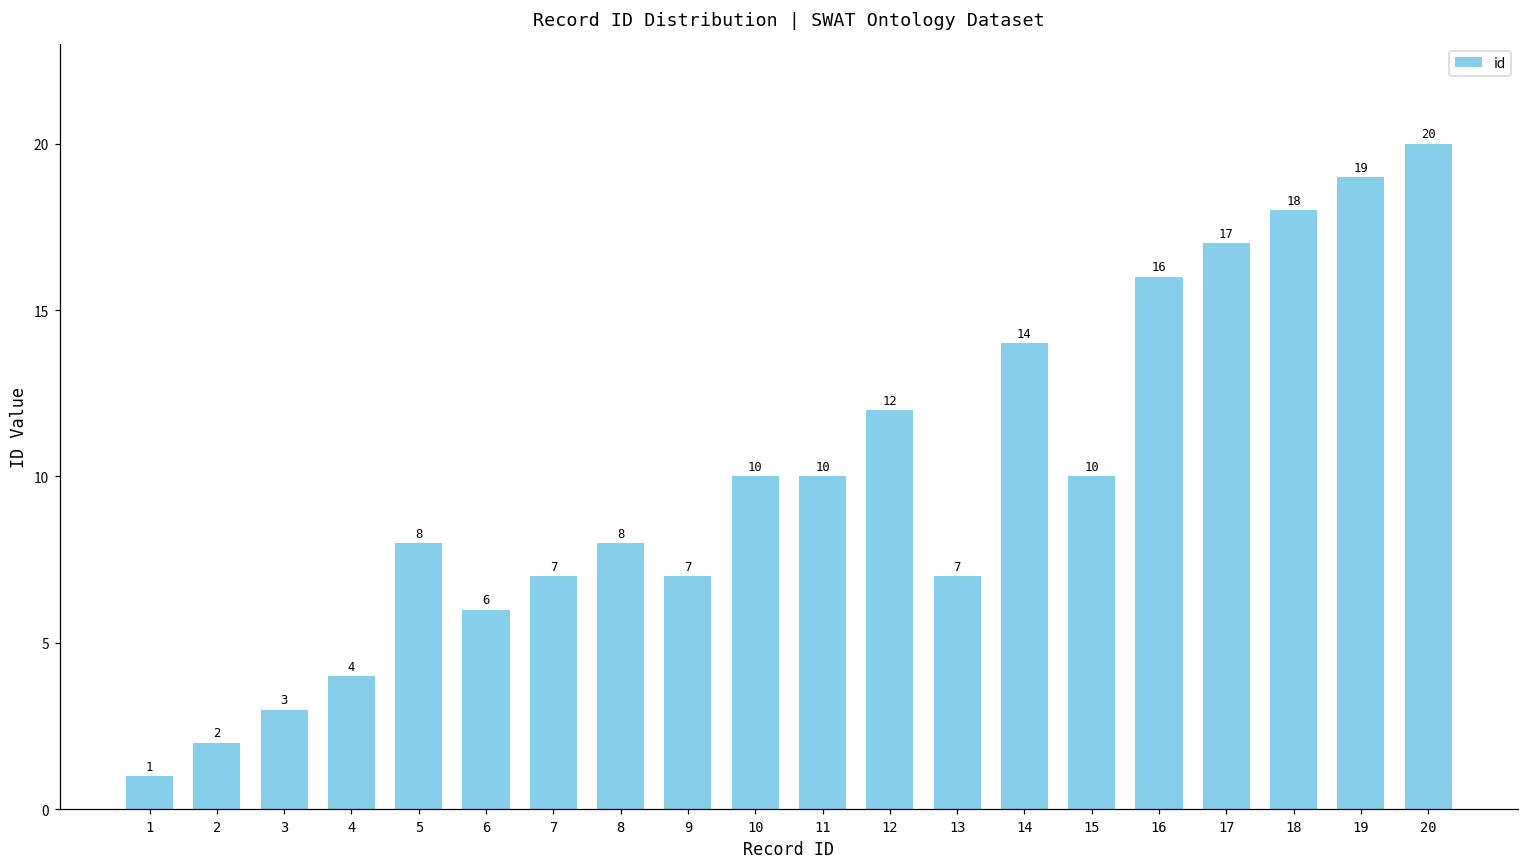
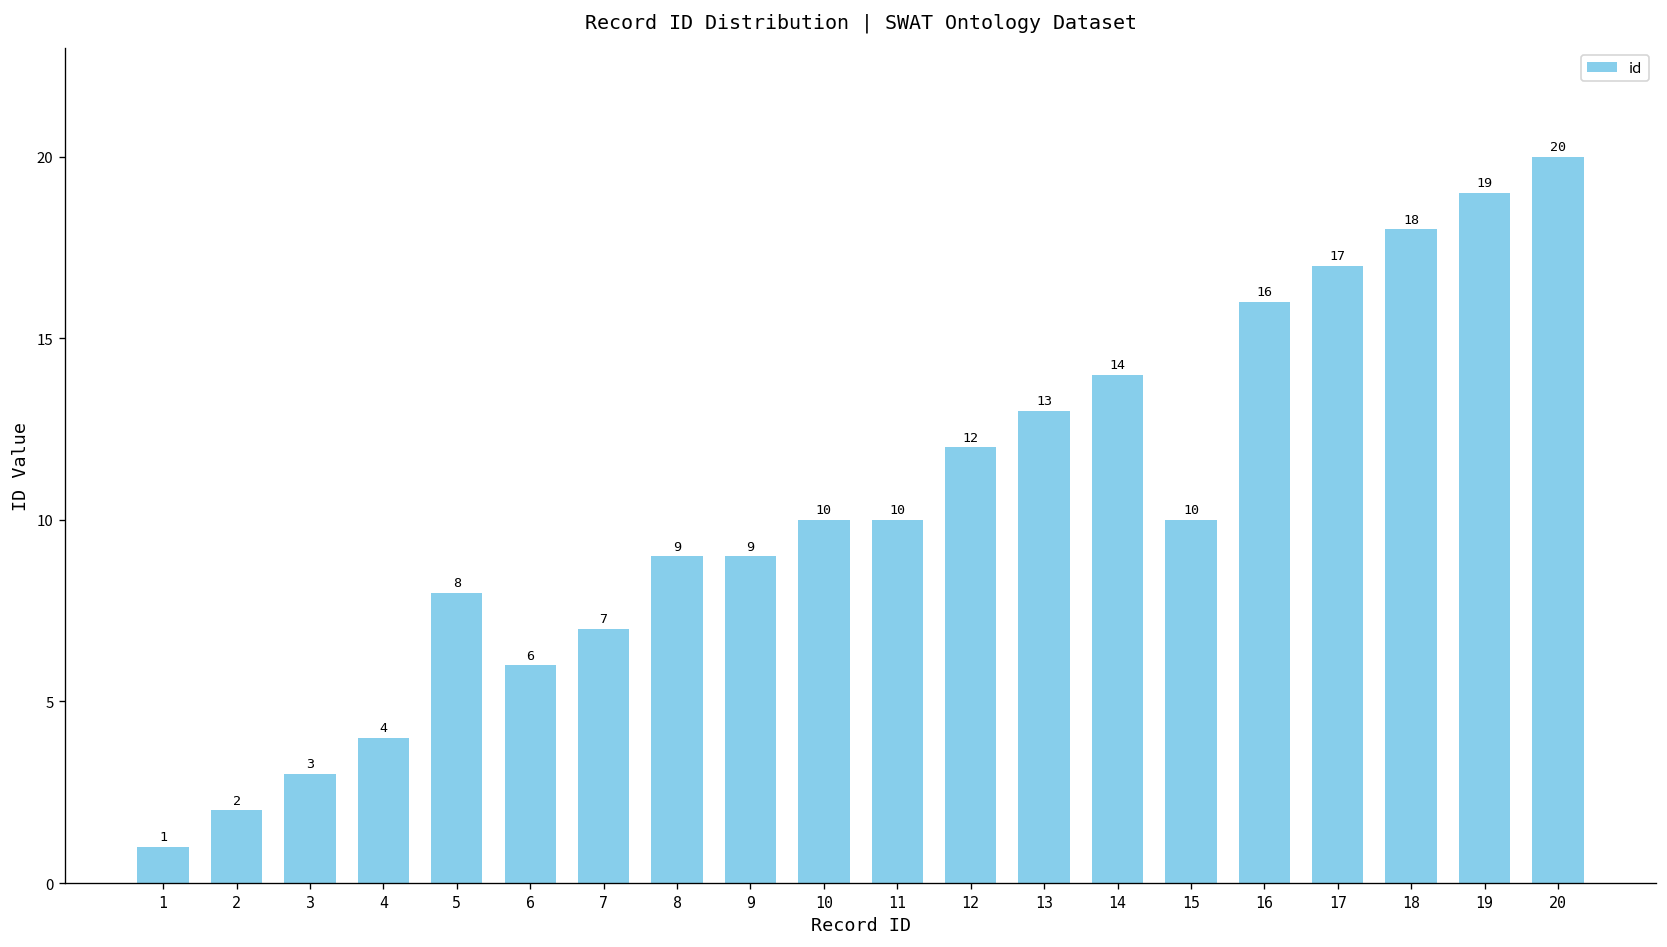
8: 8 -> 9
9: 7 -> 9
13: 7 -> 13
